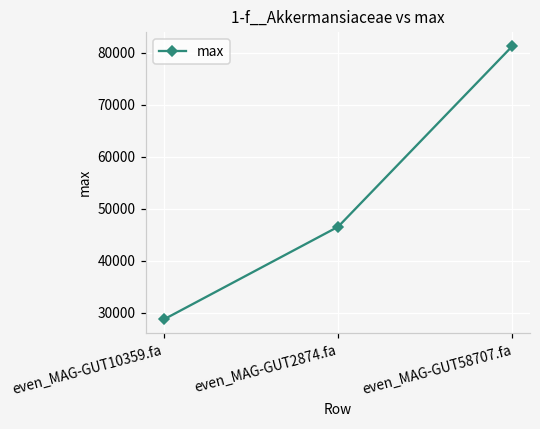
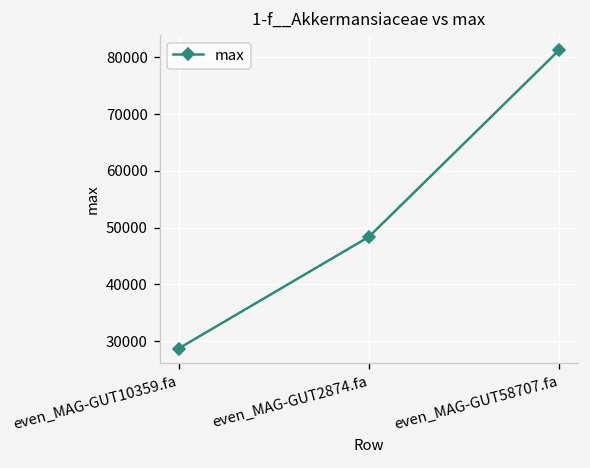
even_MAG-GUT2874.fa: 47000 -> 48000
